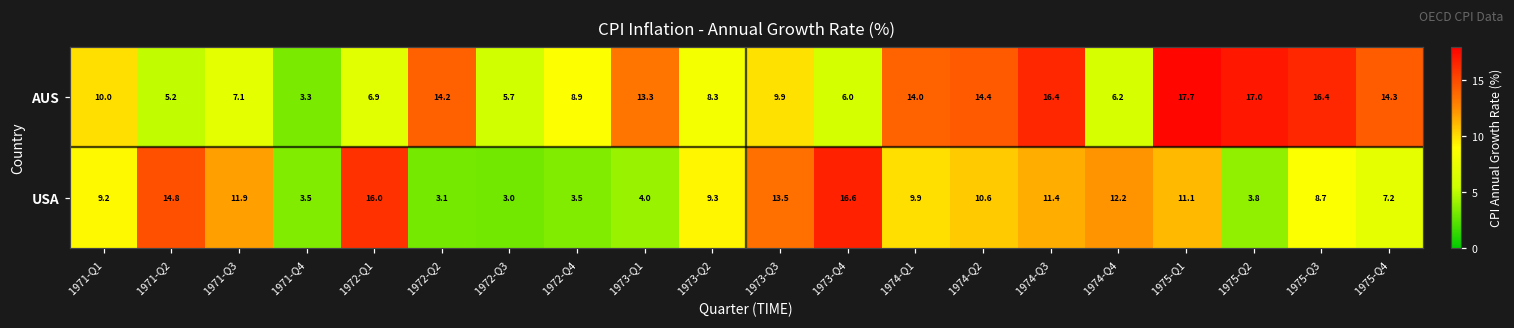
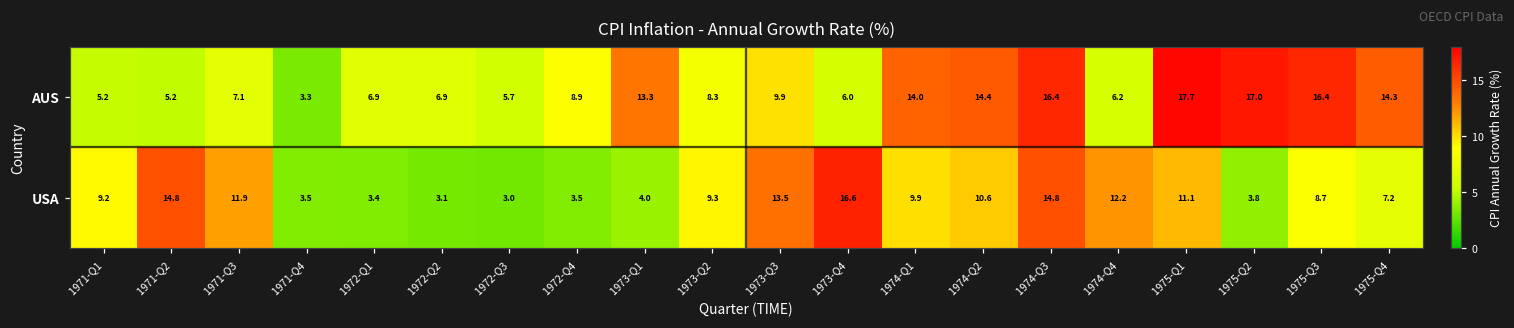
AUS, 1971-Q1: 10.0 -> 5.2
AUS, 1972-Q2: 14.2 -> 6.9
USA, 1972-Q1: 16.0 -> 3.4
USA, 1974-Q3: 11.4 -> 14.8
